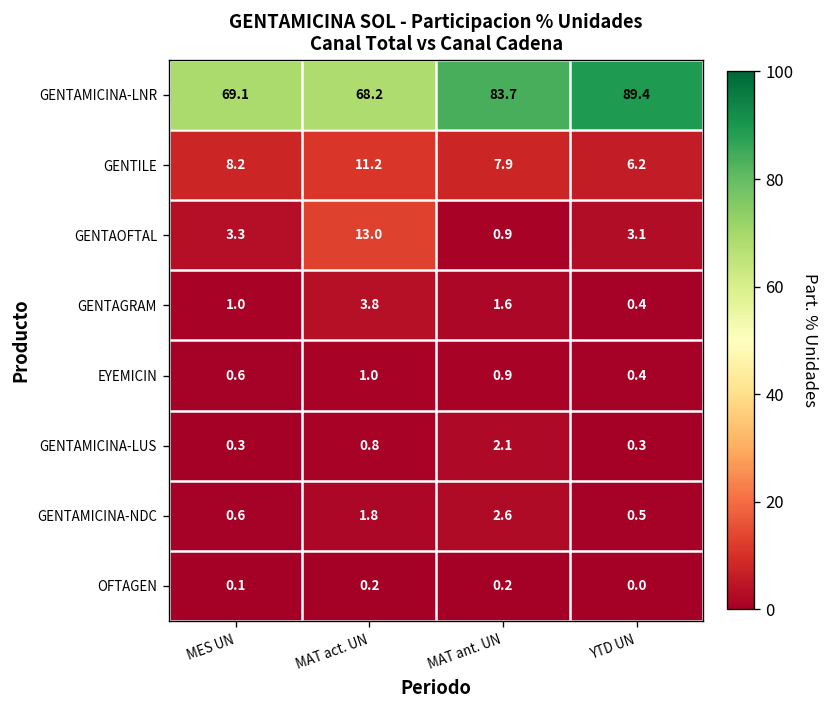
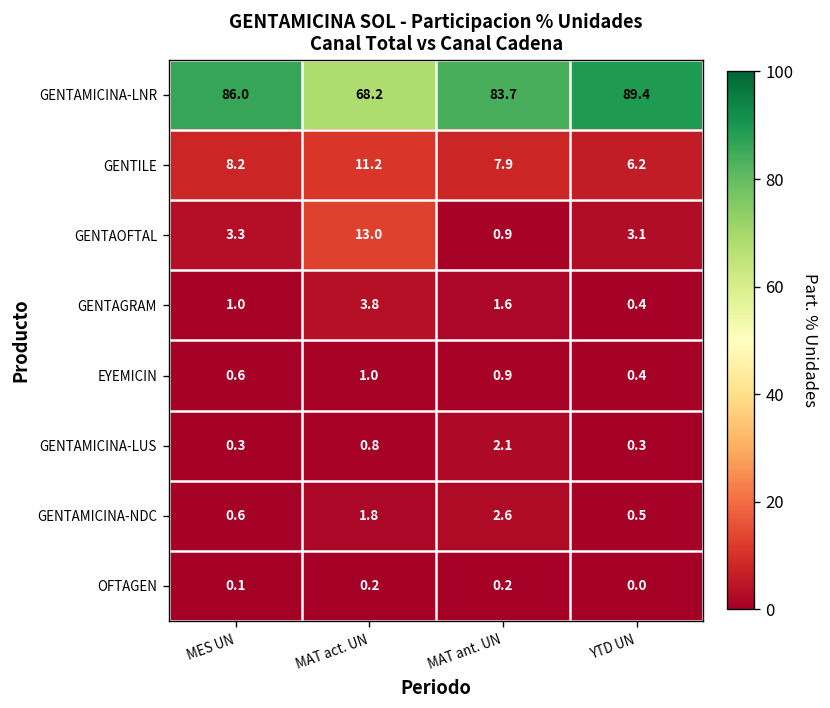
GENTAMICINA-LNR, MES UN: 69.1 -> 86.0
